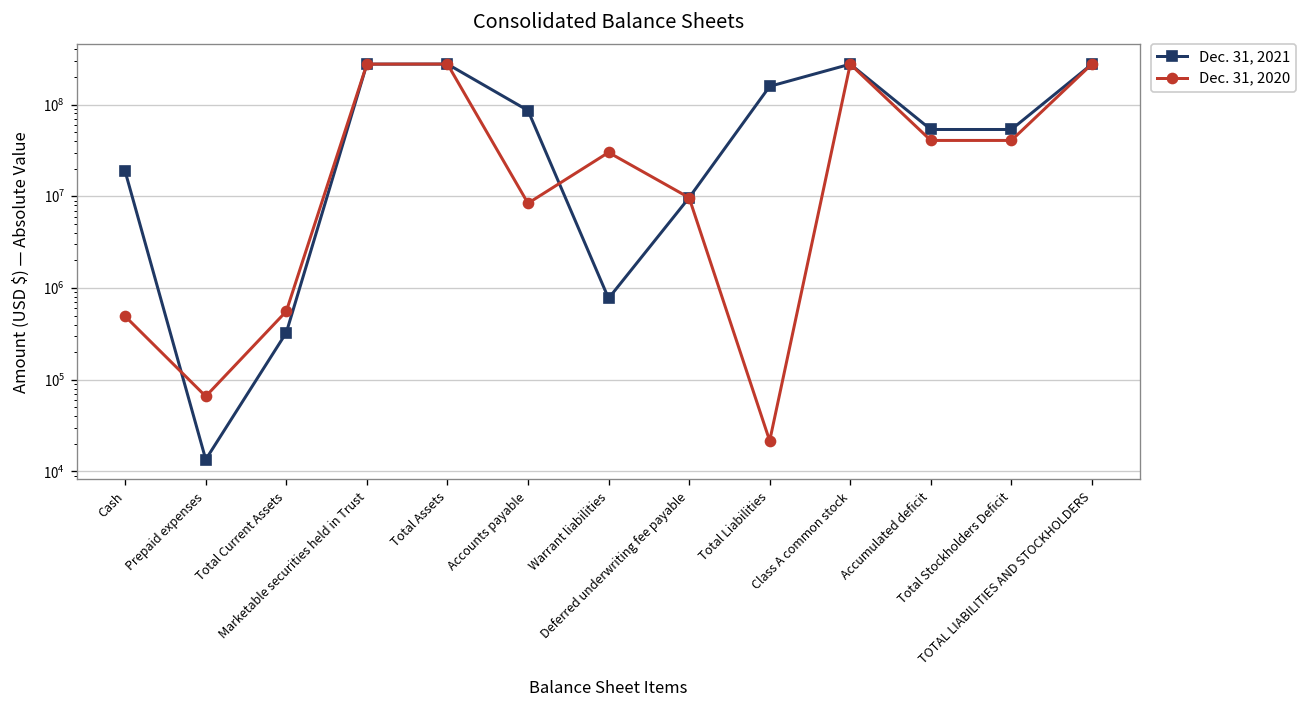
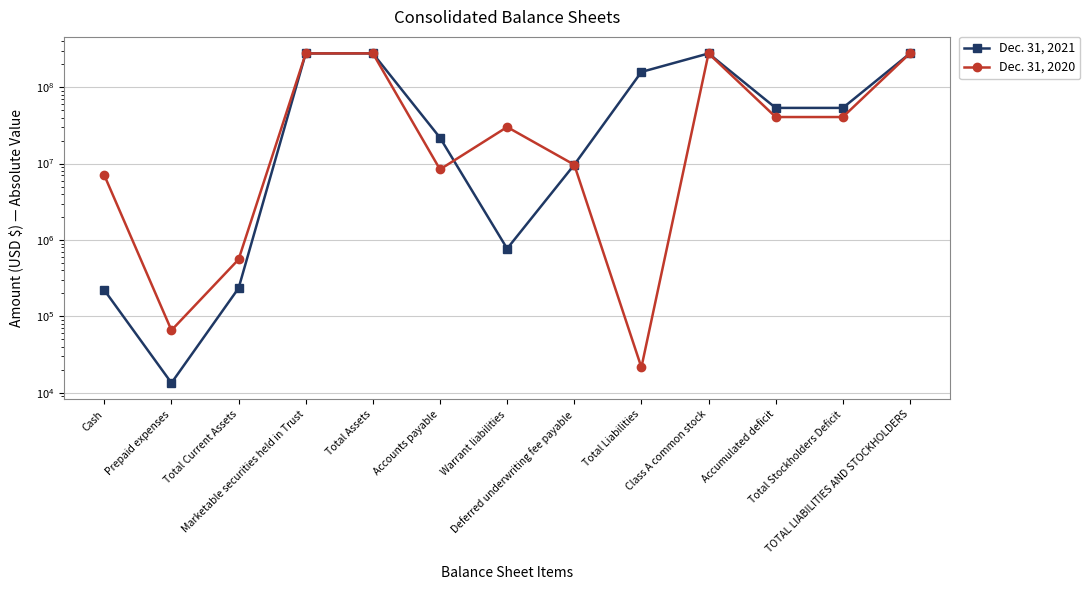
Dec. 31, 2021, Cash: 19000000 -> 220000
Dec. 31, 2020, Cash: 500000 -> 7000000
Dec. 31, 2021, Total Current Assets: 330000 -> 230000
Dec. 31, 2021, Accounts payable: 90000000 -> 22000000
